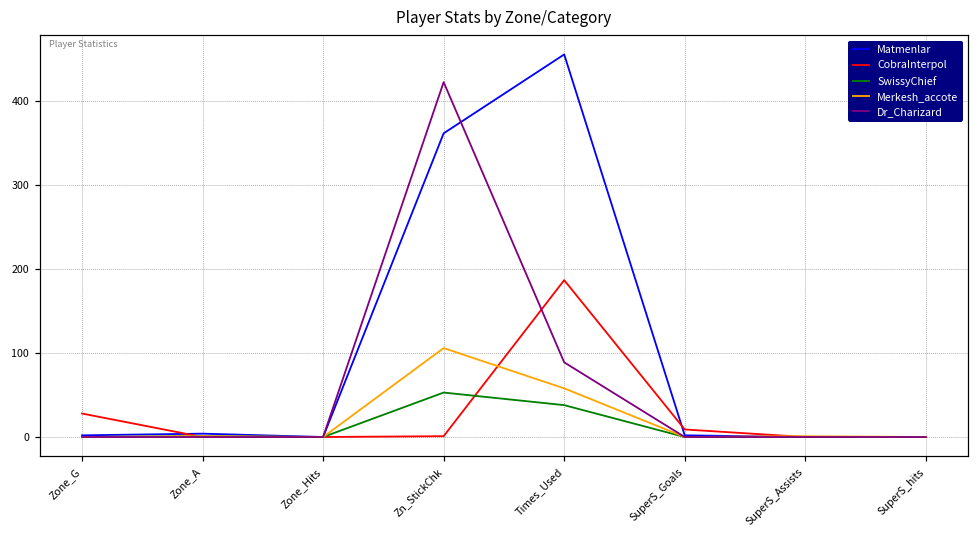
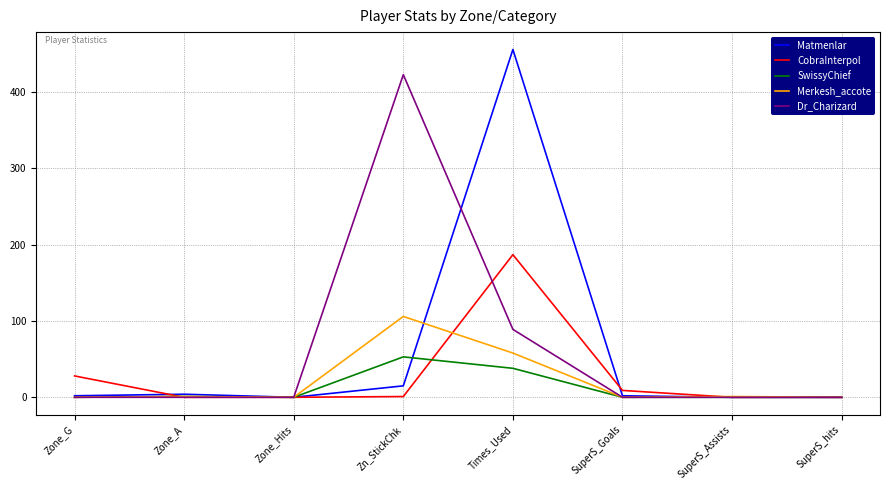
Matmenlar, Zn_StickChk: 360 -> 20
